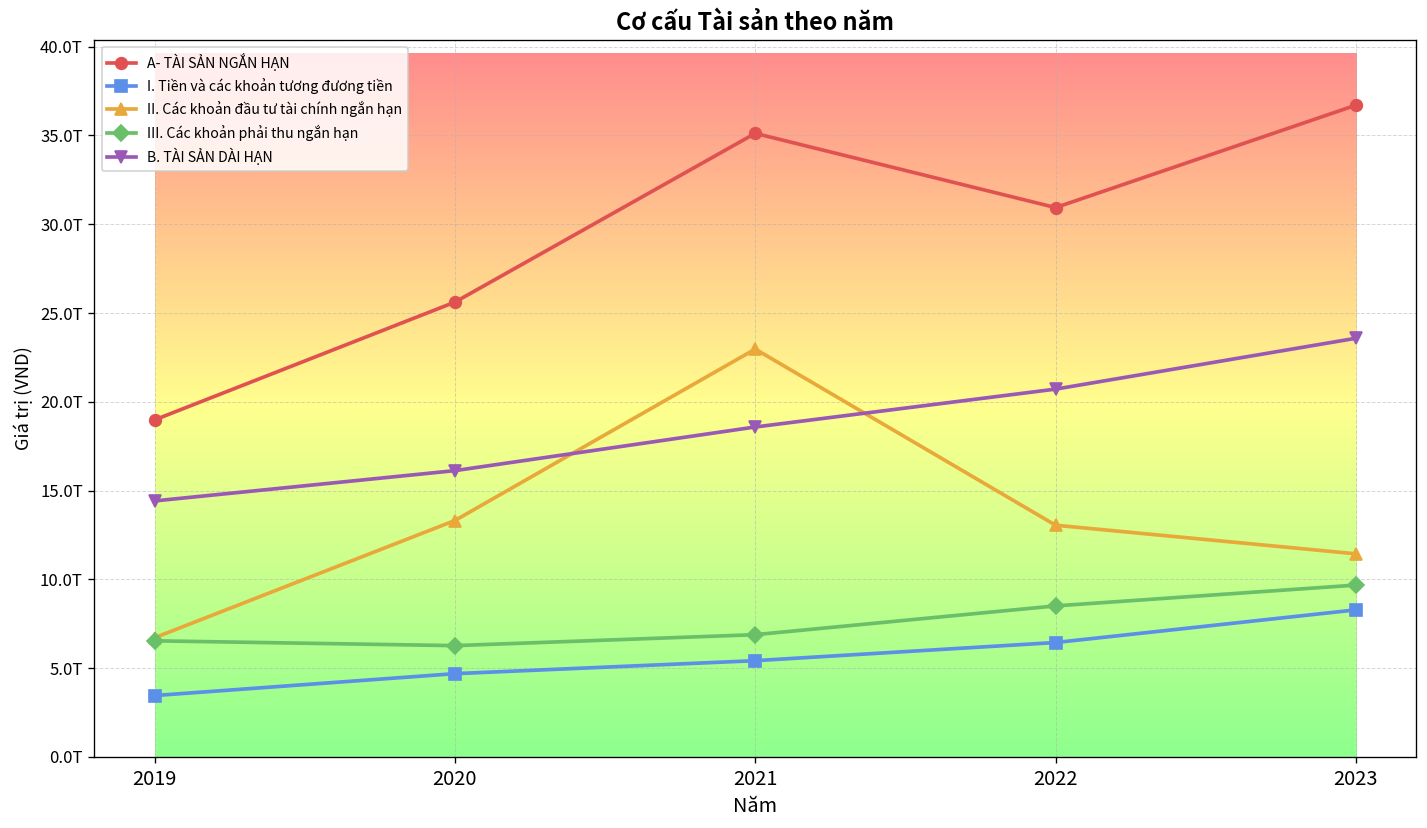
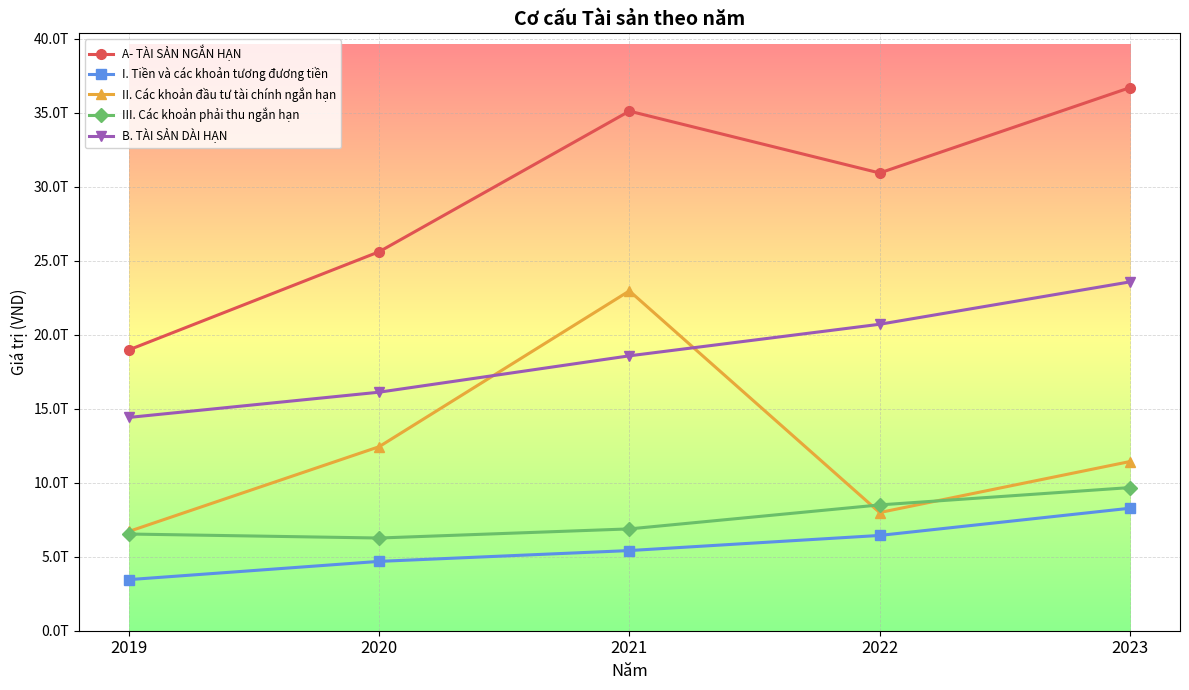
II. Các khoản đầu tư tài chính ngắn hạn, 2020: 13.3T -> 12.4T
II. Các khoản đầu tư tài chính ngắn hạn, 2022: 13.0T -> 8.0T
